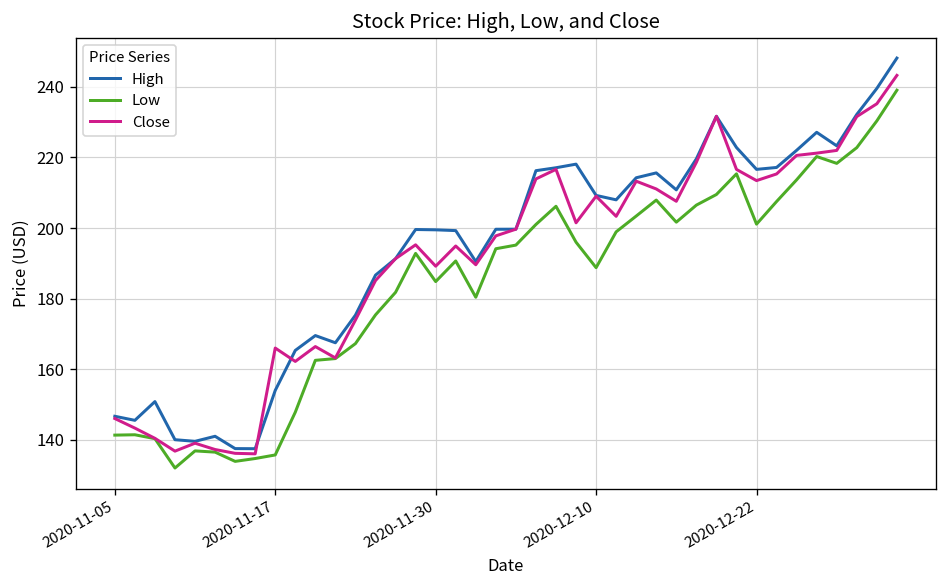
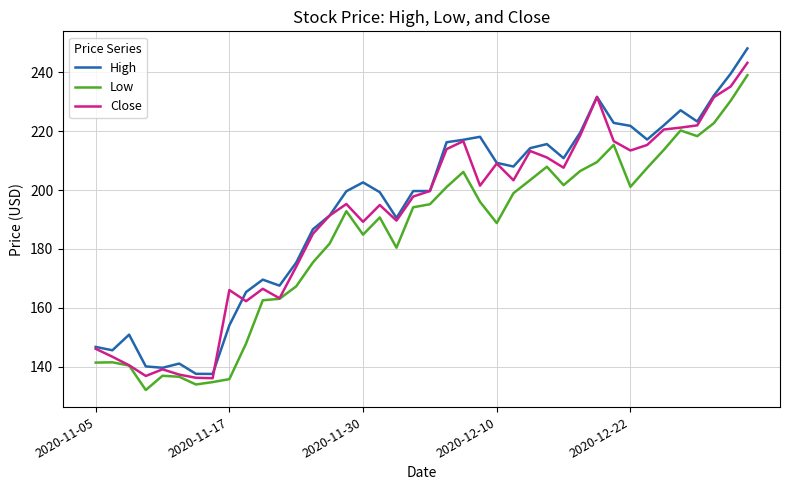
High, 2020-11-30: 200 -> 203
High, 2020-12-22: 217 -> 222
